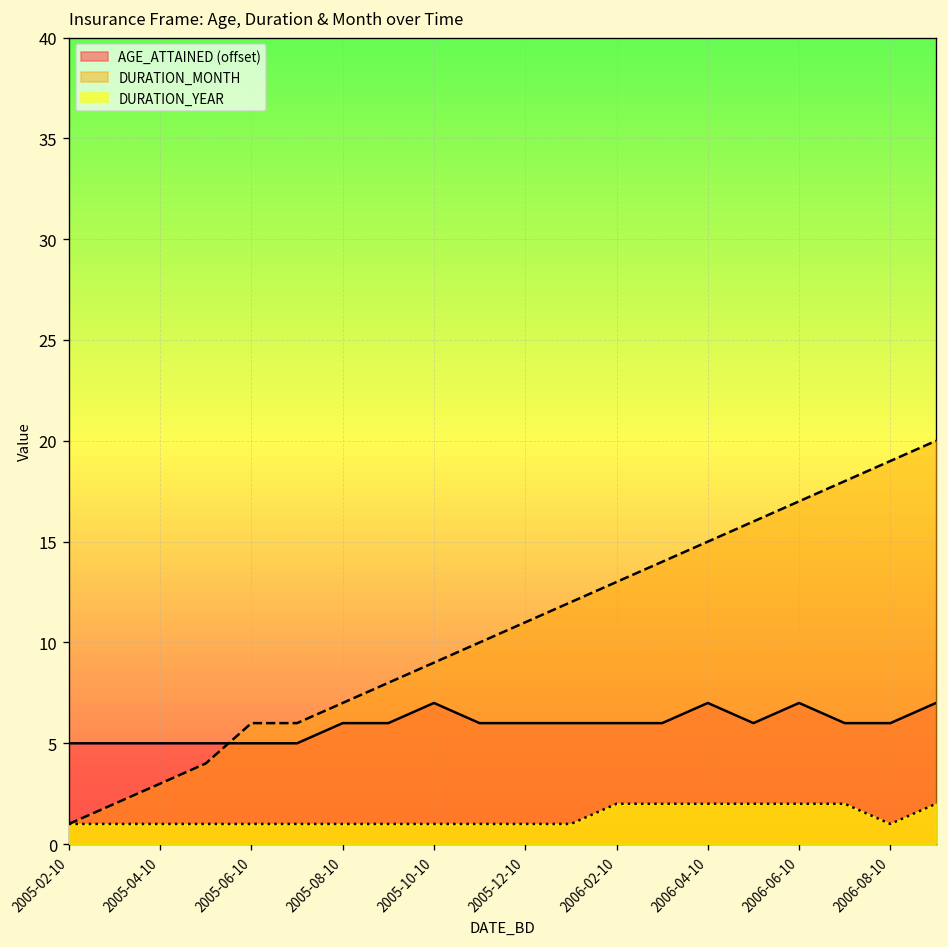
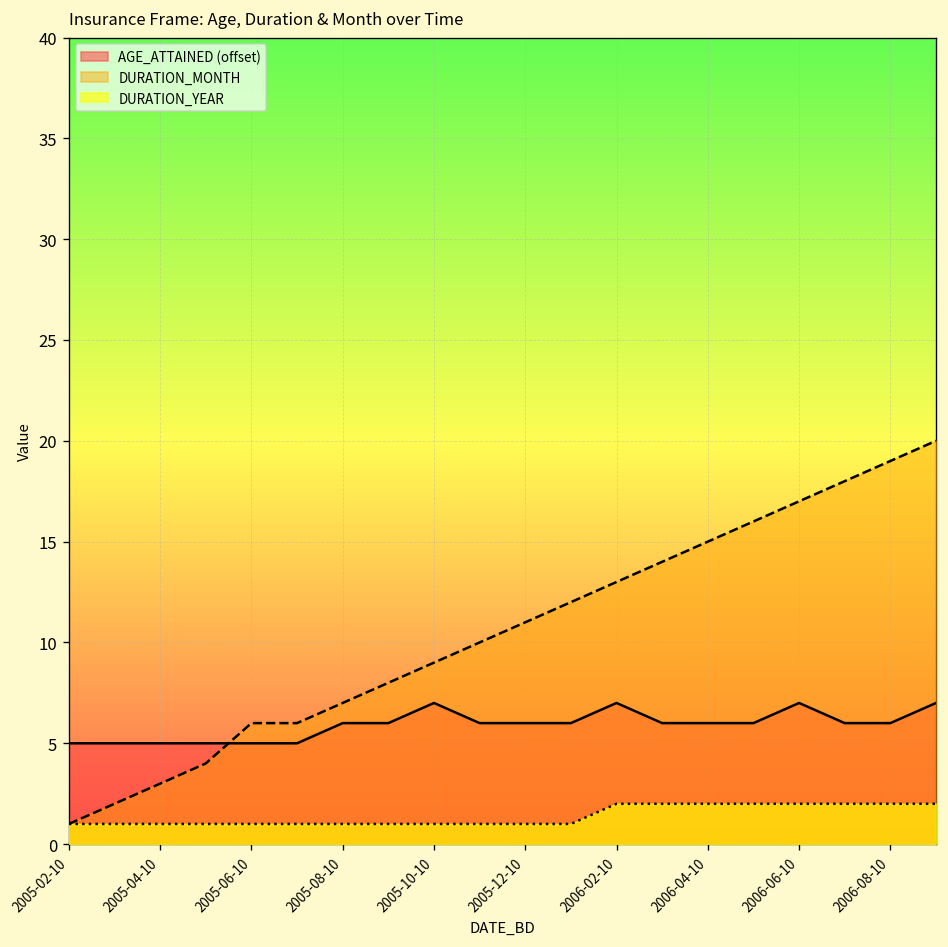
AGE_ATTAINED (offset), 2006-02-10: 6.0 -> 7.0
AGE_ATTAINED (offset), 2006-04-10: 7.0 -> 6.0
DURATION_YEAR, 2006-08-10: 1 -> 2
